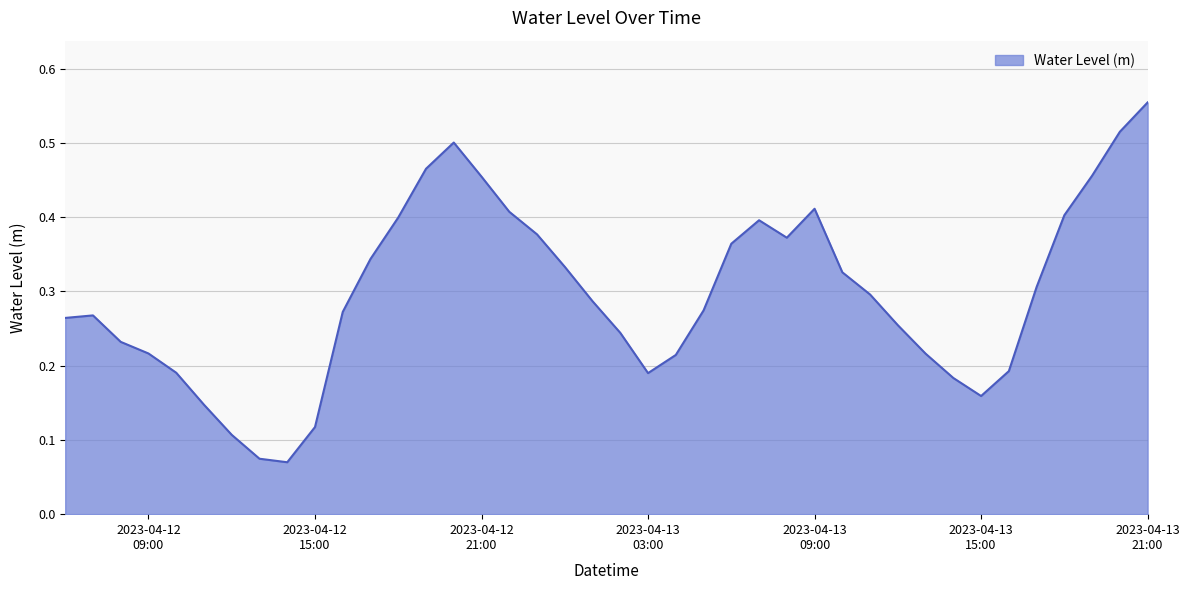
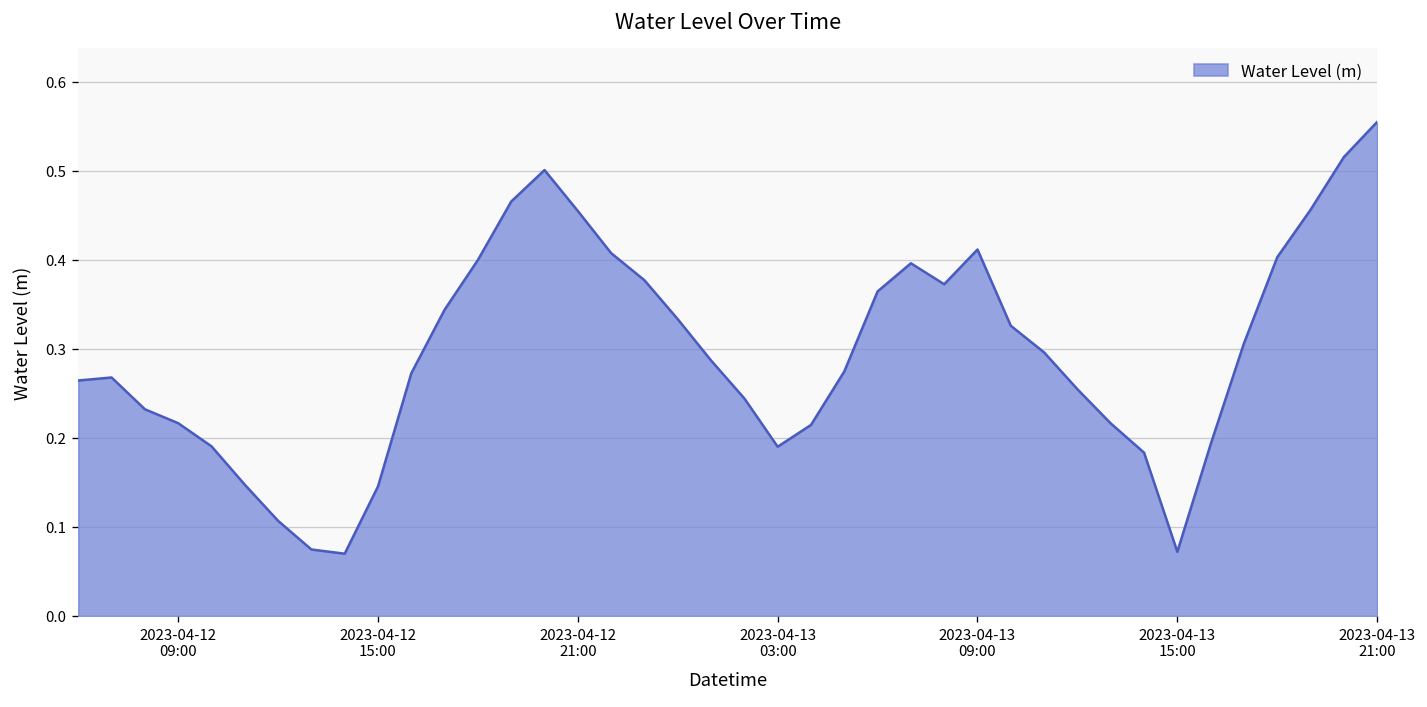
2023-04-12 15:00: 0.12 -> 0.15
2023-04-13 15:00: 0.16 -> 0.07
